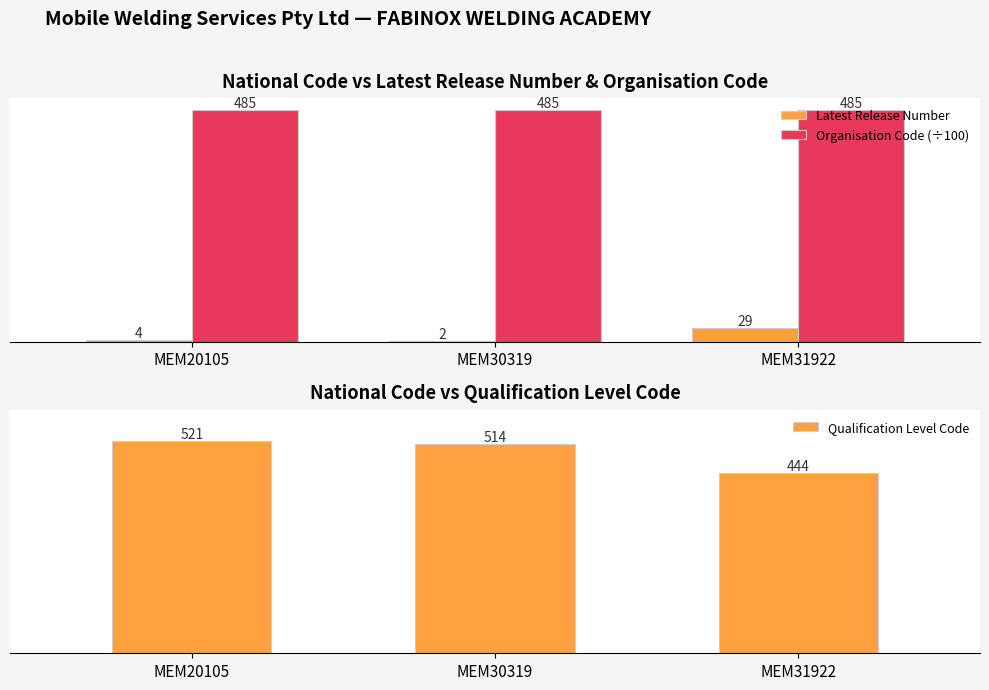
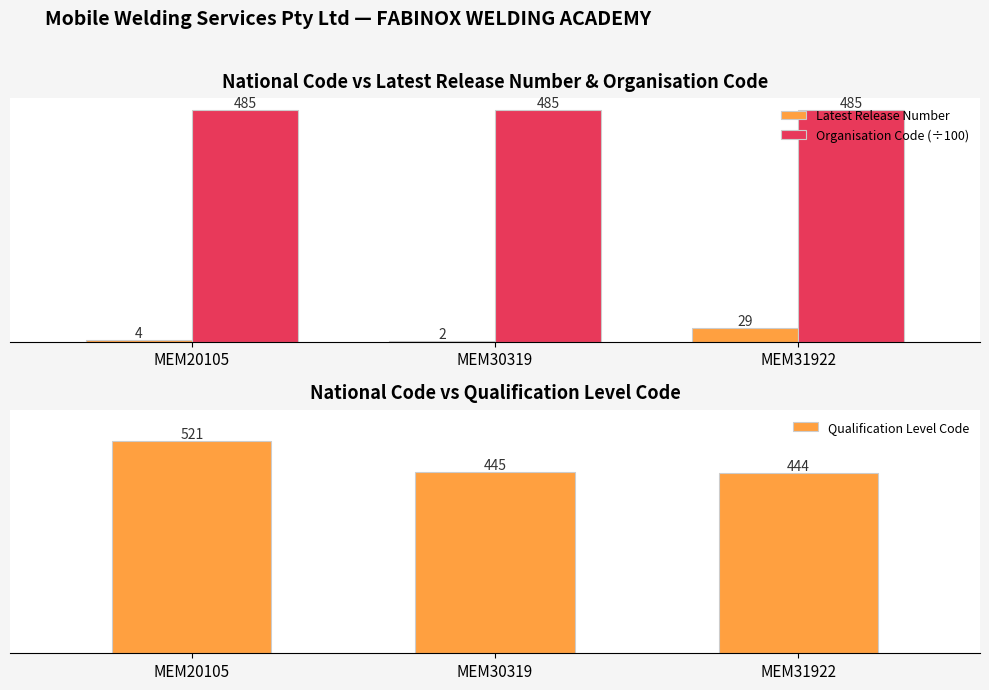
National Code vs Qualification Level Code, MEM30319: 514 -> 445
